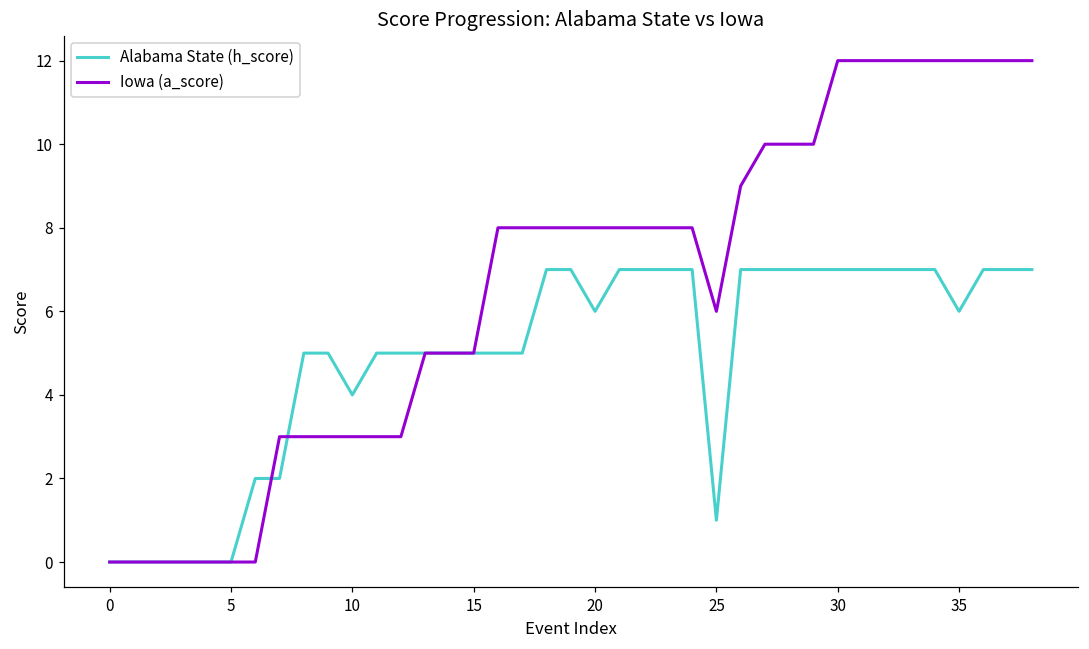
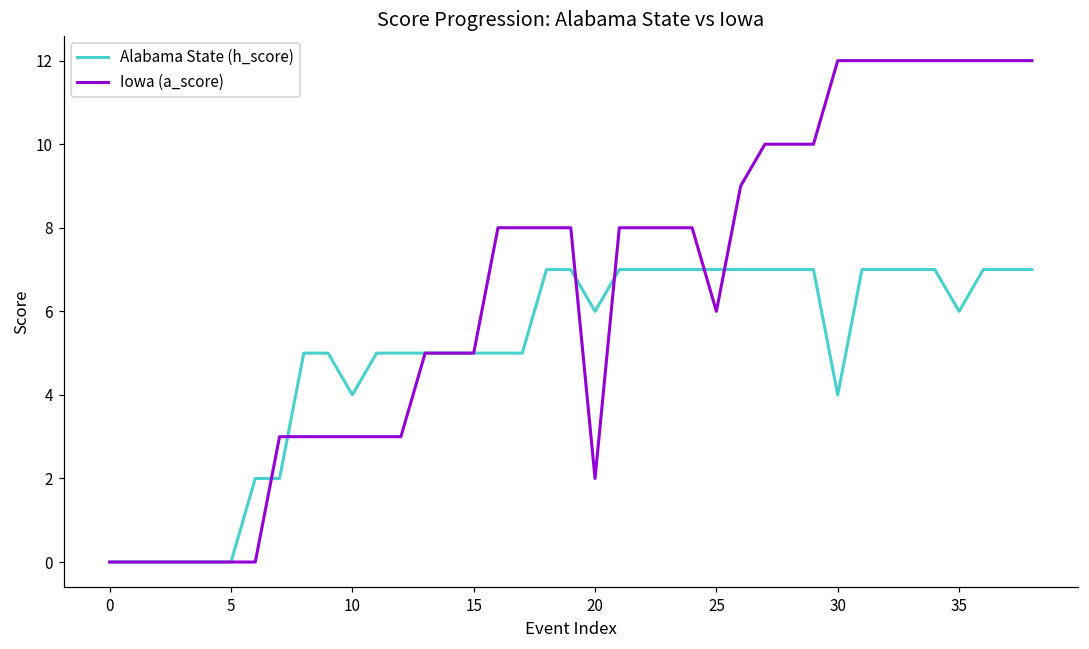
Iowa (a_score), 20: 8 -> 2
Alabama State (h_score), 25: 1 -> 7
Alabama State (h_score), 30: 7 -> 4
